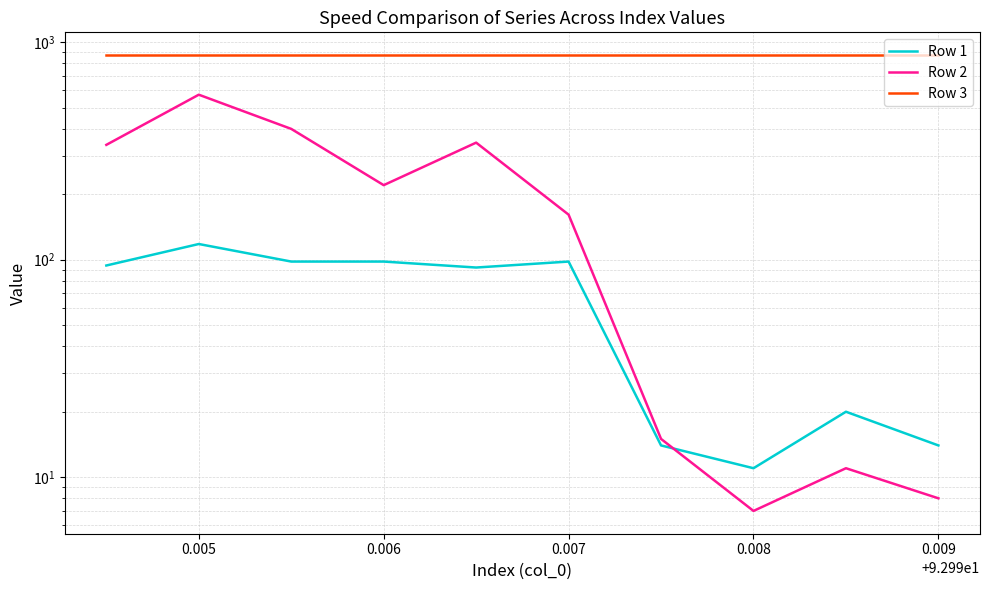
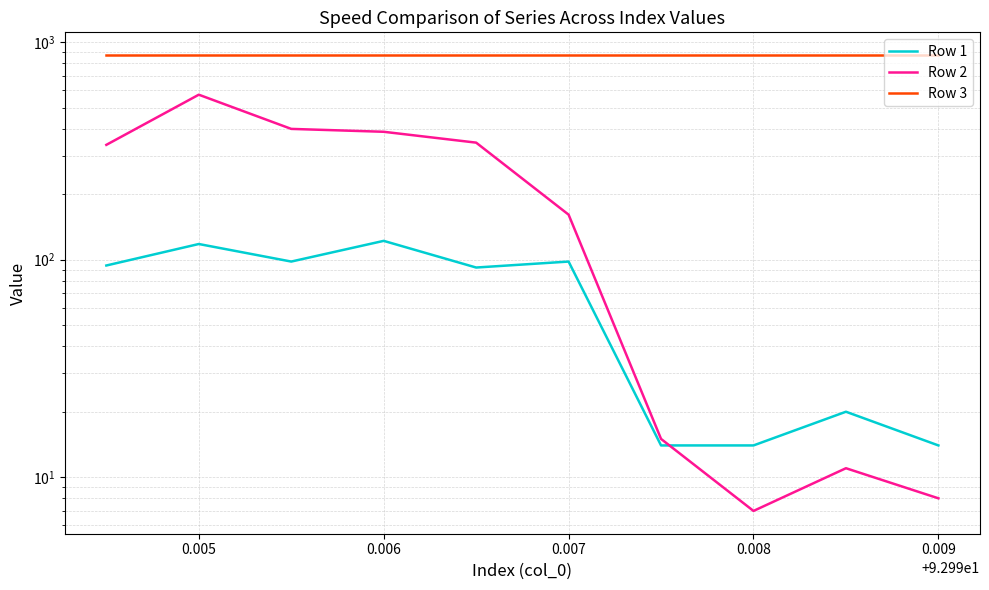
Row 1, 0.006: 100 -> 120
Row 2, 0.006: 220 -> 390
Row 1, 0.008: 11 -> 14
